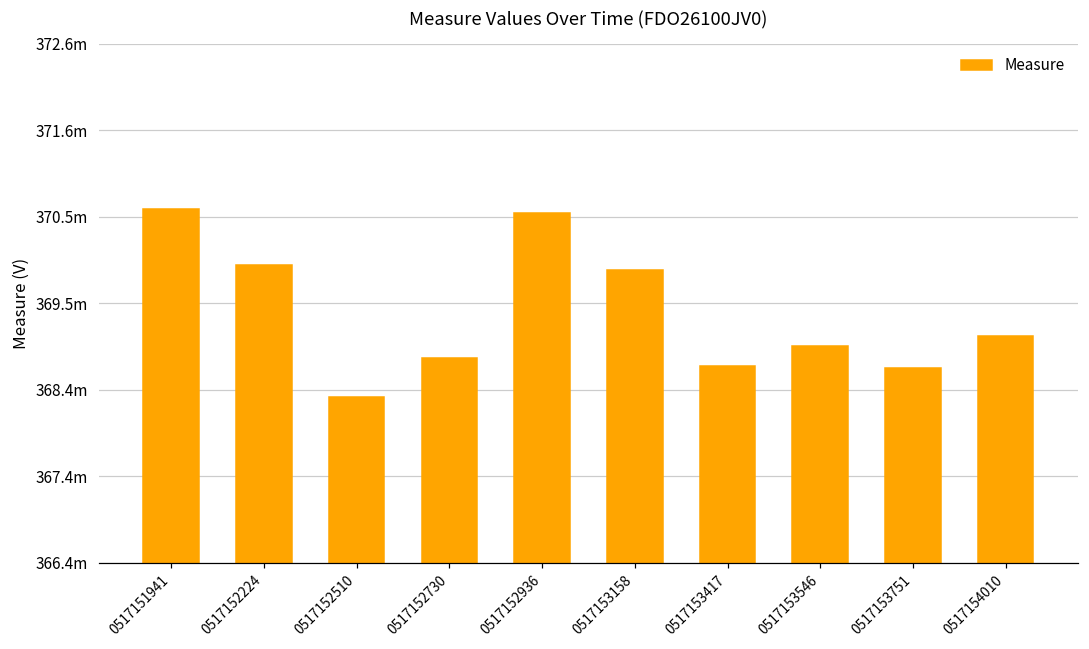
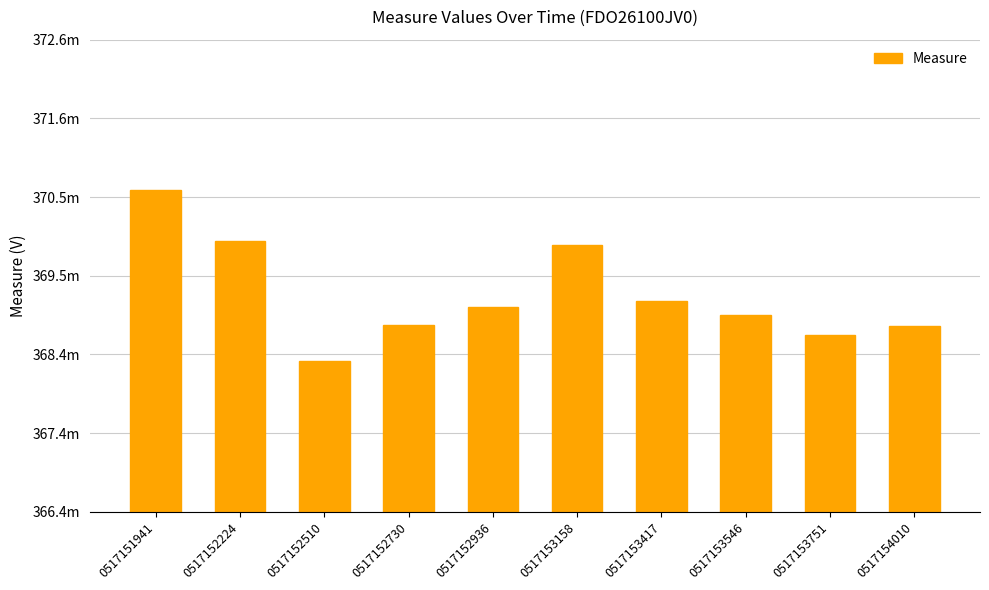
0517152936: 370.6m -> 369.1m
0517153417: 368.7m -> 369.2m
0517154010: 369.1m -> 368.8m
